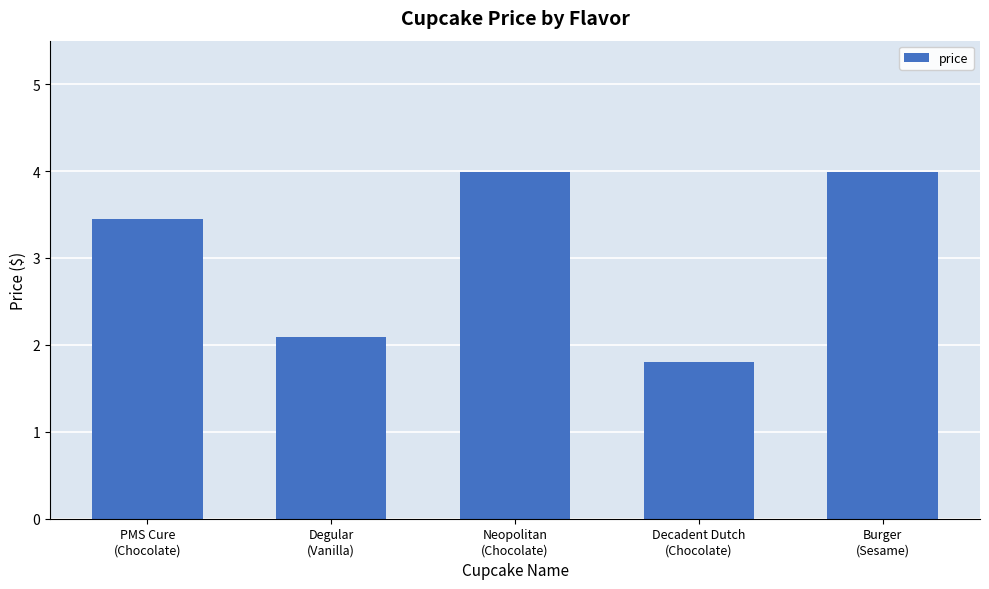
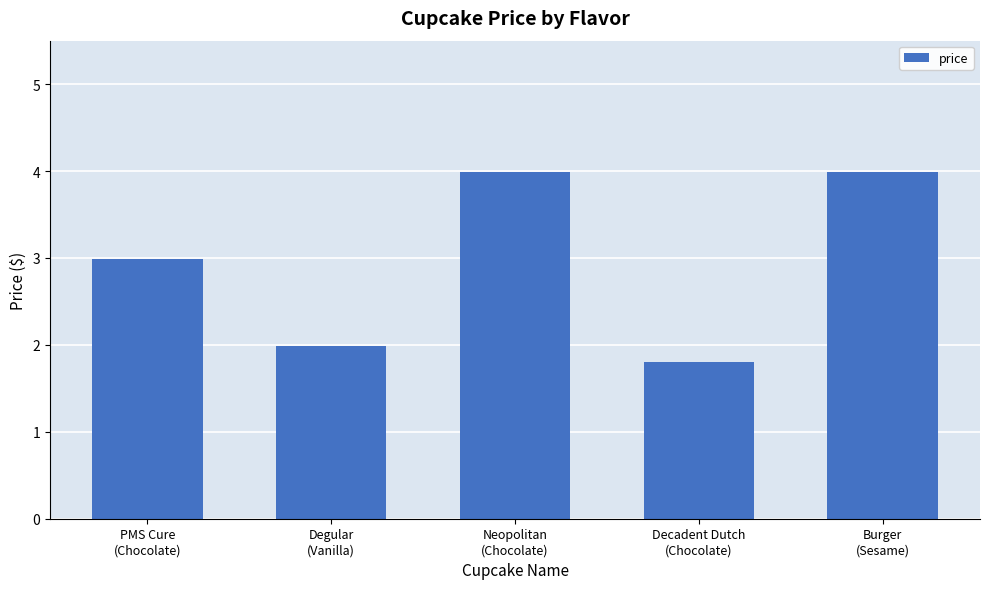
PMS Cure (Chocolate): 3.5 -> 3.0
Degular (Vanilla): 2.1 -> 2.0
